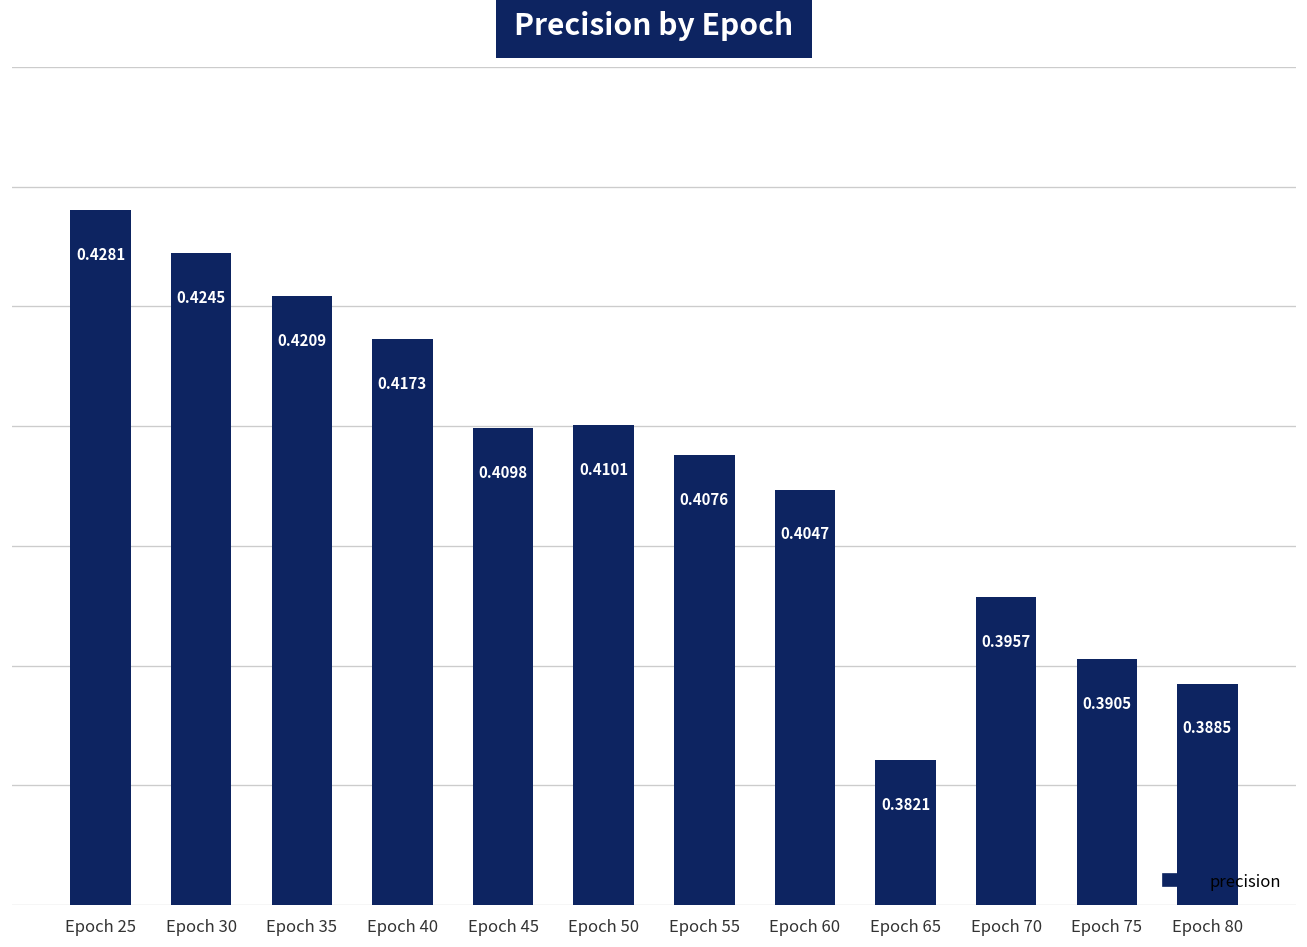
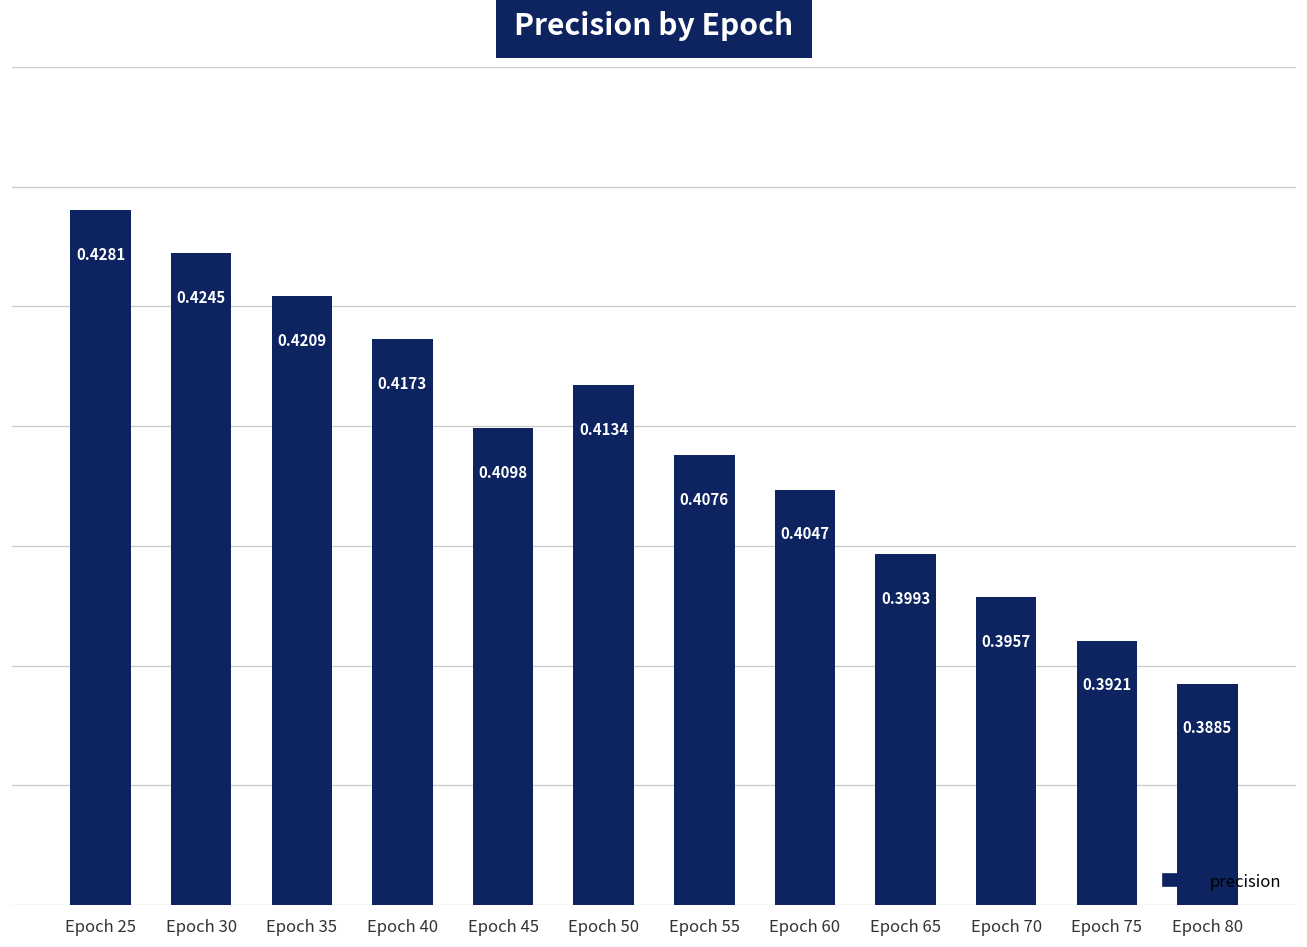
Epoch 50: 0.4101 -> 0.4134
Epoch 65: 0.3821 -> 0.3993
Epoch 75: 0.3905 -> 0.3921
